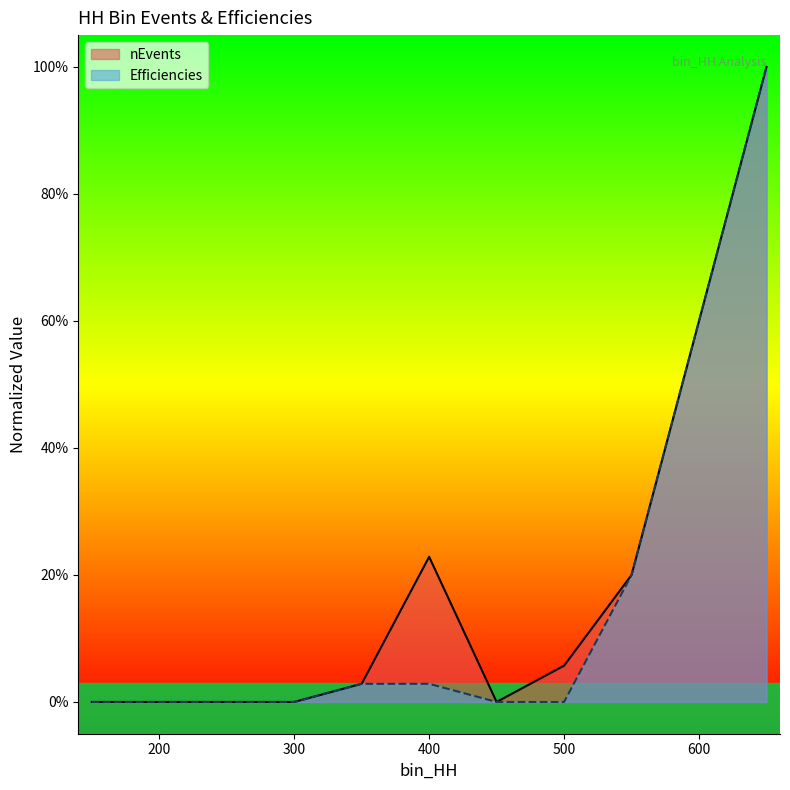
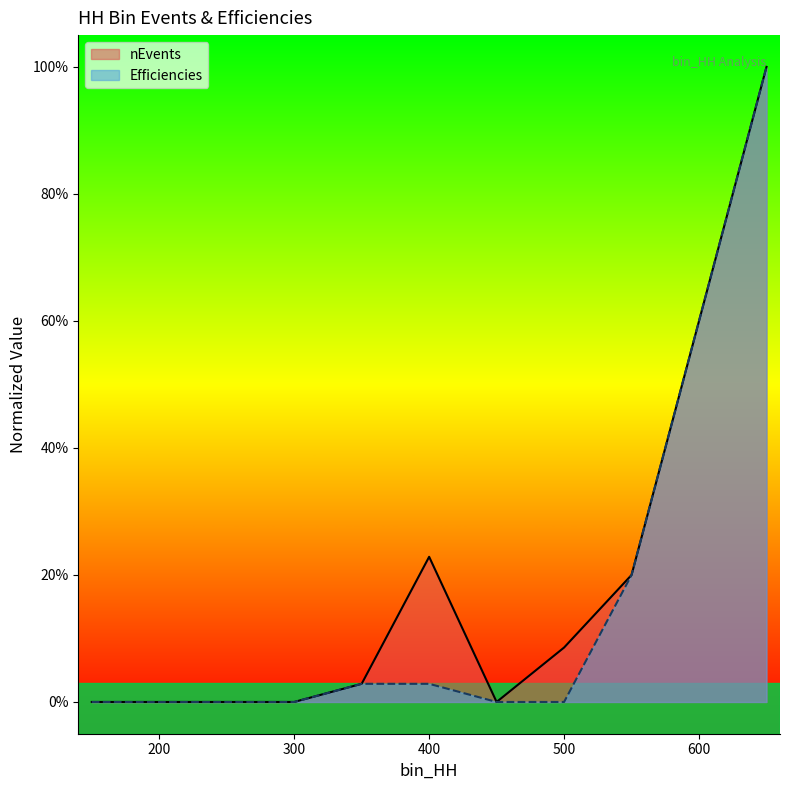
nEvents, 500: 6% -> 9%
